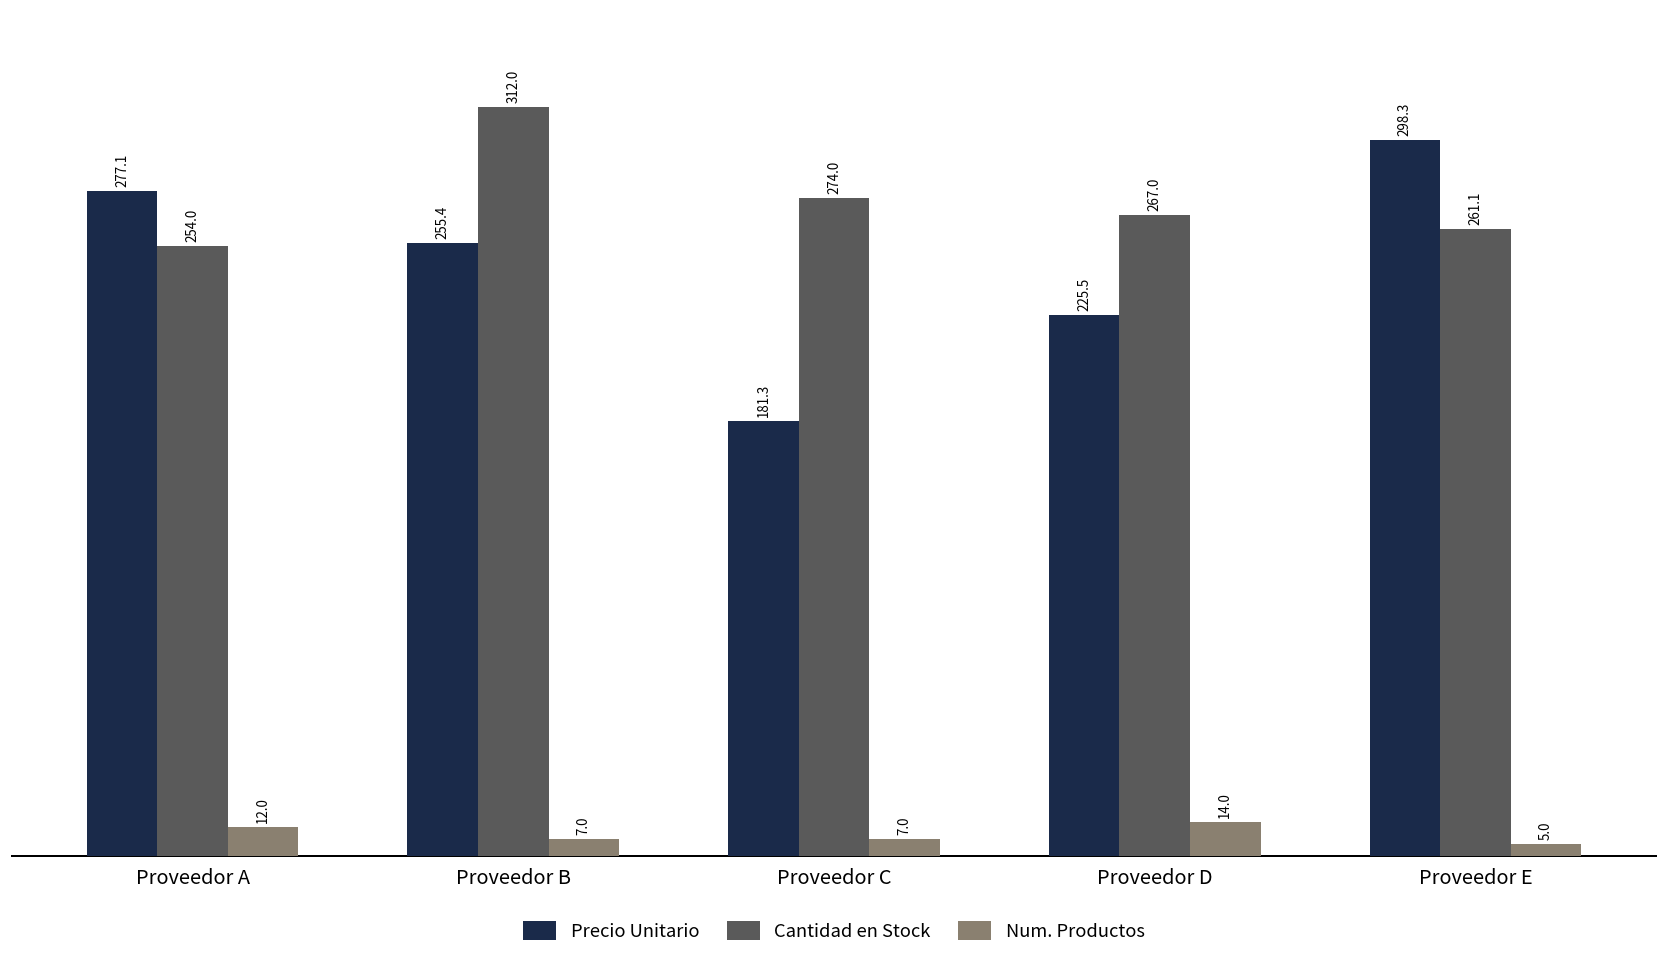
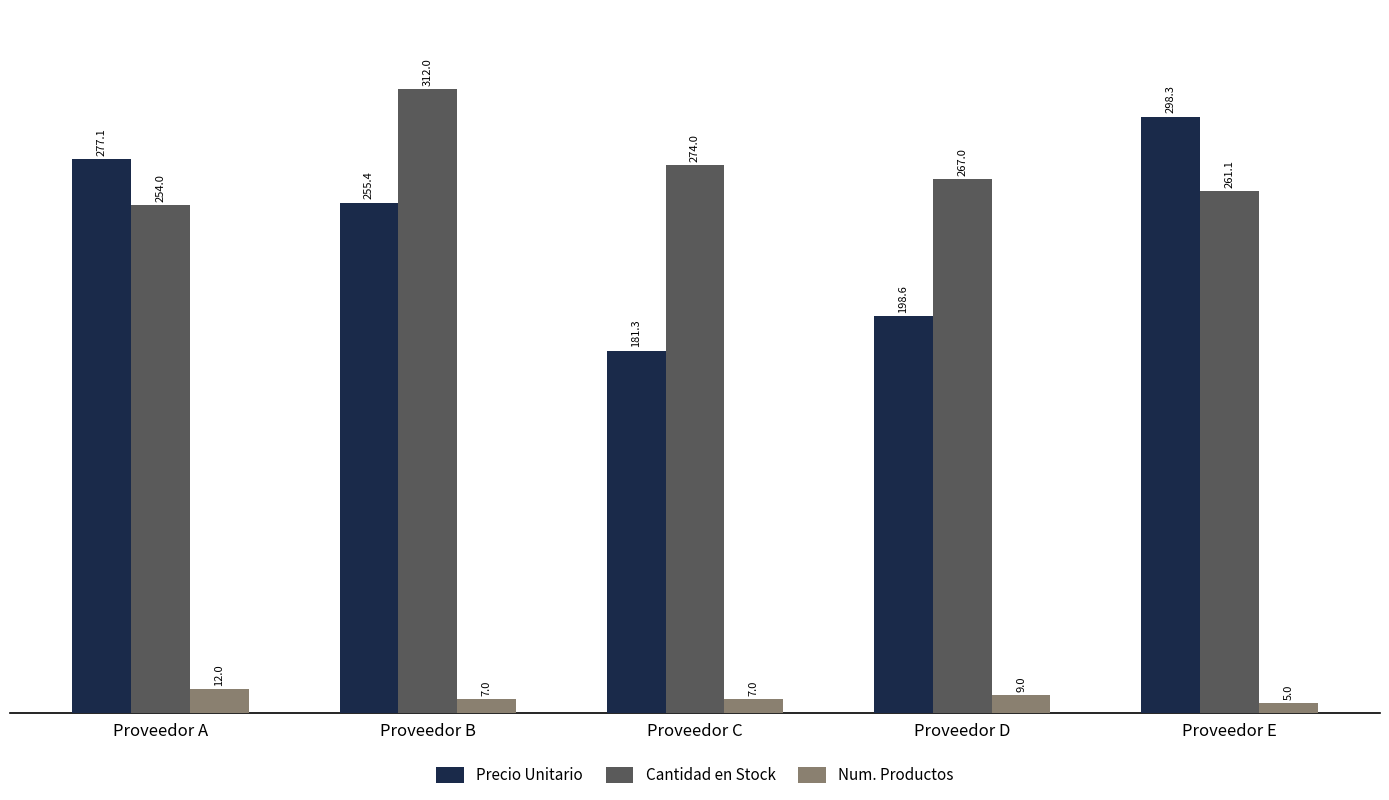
Precio Unitario, Proveedor D: 225.5 -> 198.6
Num. Productos, Proveedor D: 14.0 -> 9.0
